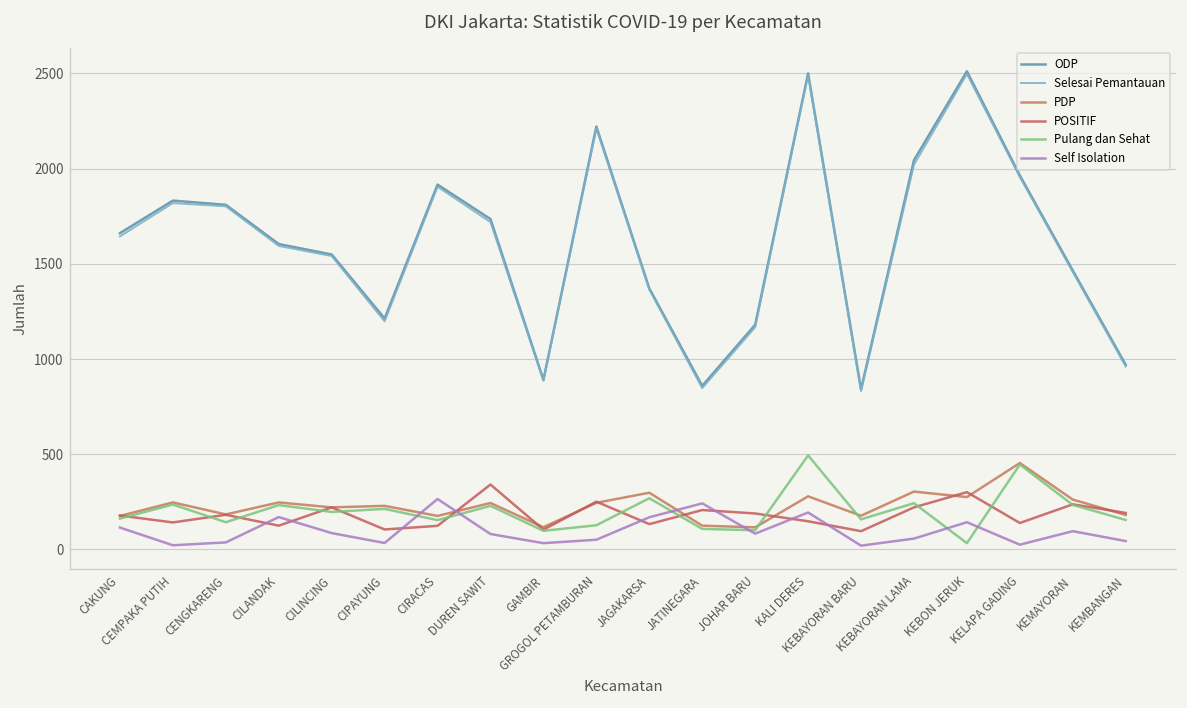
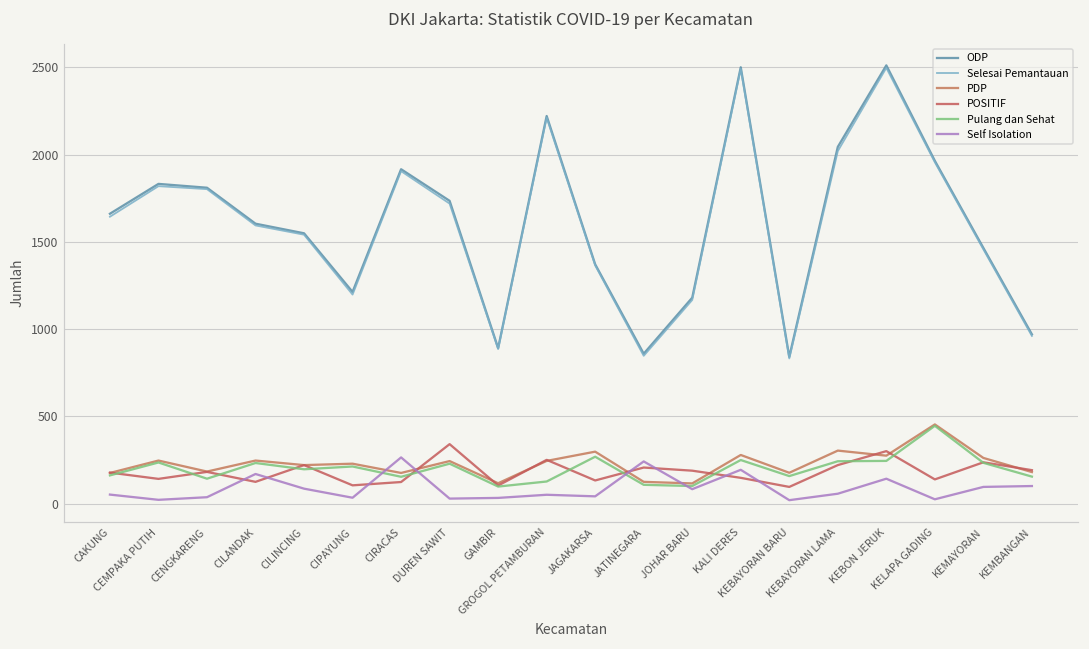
Self Isolation, CAKUNG: 120 -> 50
Self Isolation, DUREN SAWIT: 80 -> 30
Self Isolation, JAGAKARSA: 170 -> 40
Pulang dan Sehat, KALI DERES: 490 -> 250
Pulang dan Sehat, KEBON JERUK: 30 -> 250
Self Isolation, KEMBANGAN: 40 -> 100
